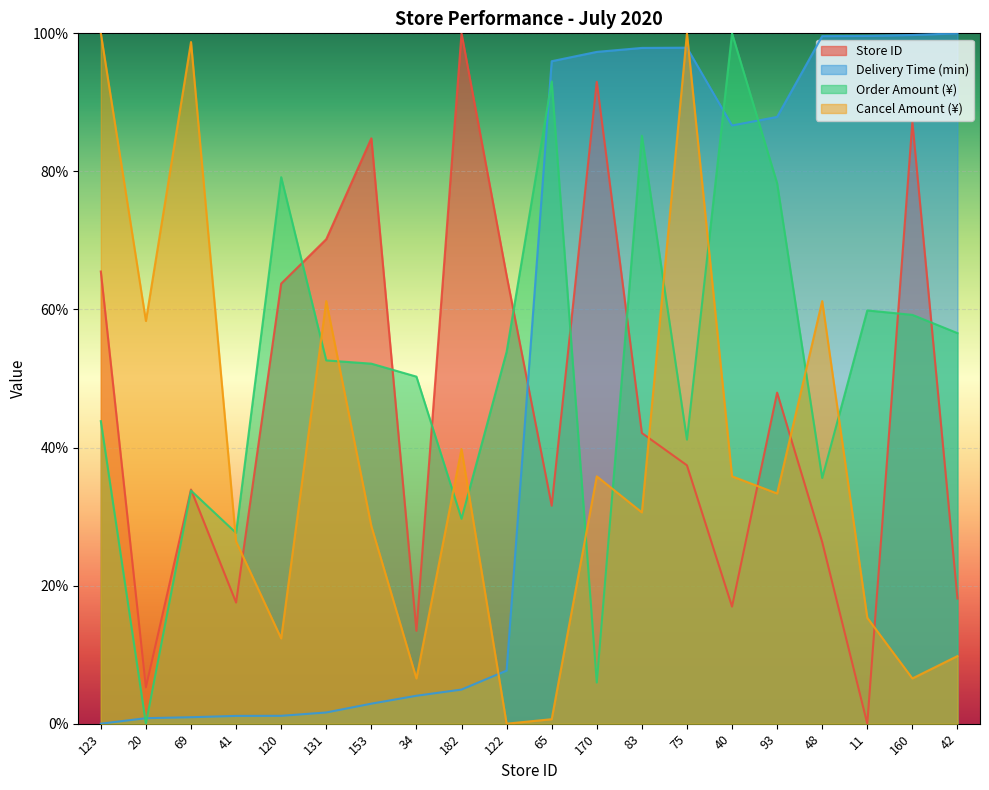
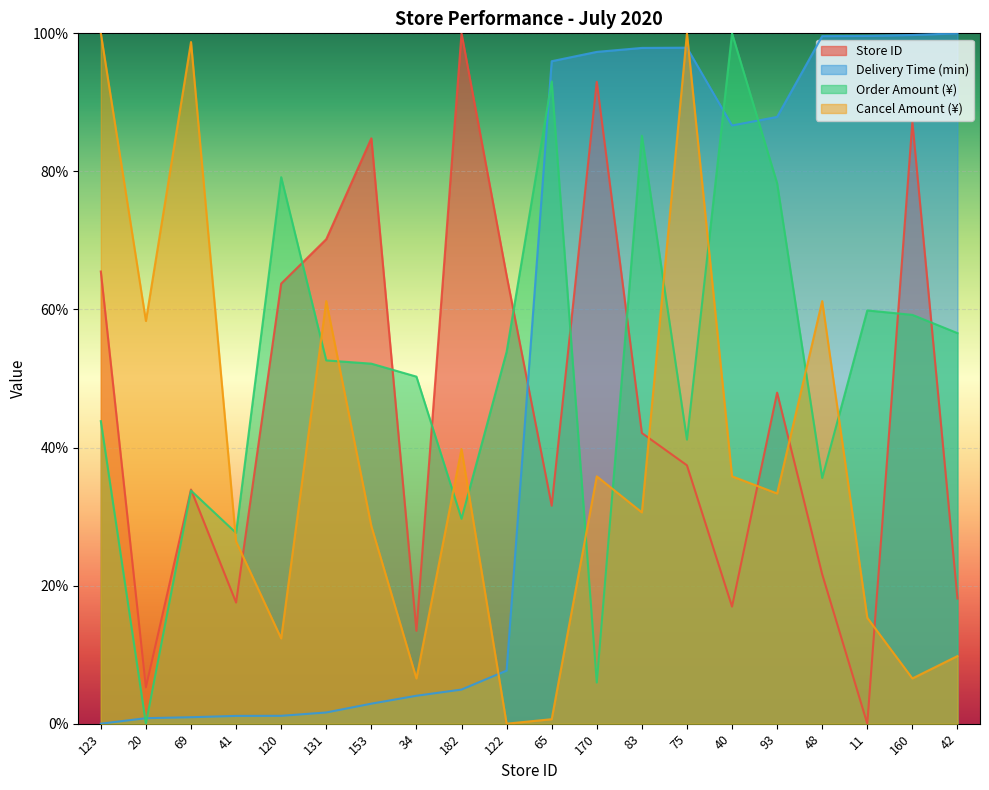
Store ID, 48: 26% -> 22%
